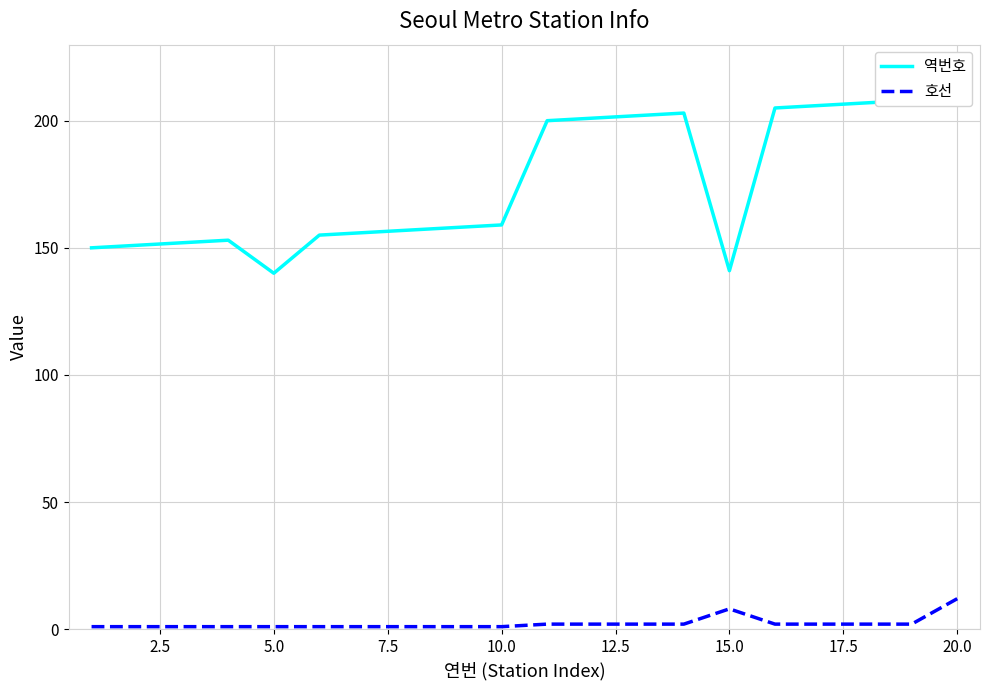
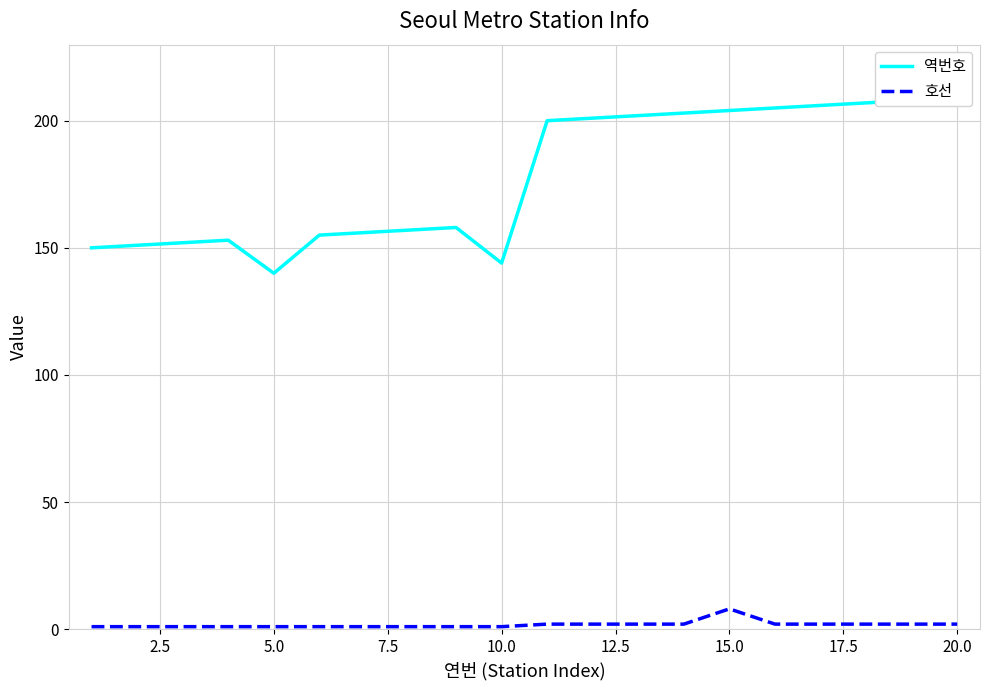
역번호, 10.0: 159 -> 144
역번호, 15.0: 141 -> 204
호선, 20.0: 12 -> 2
